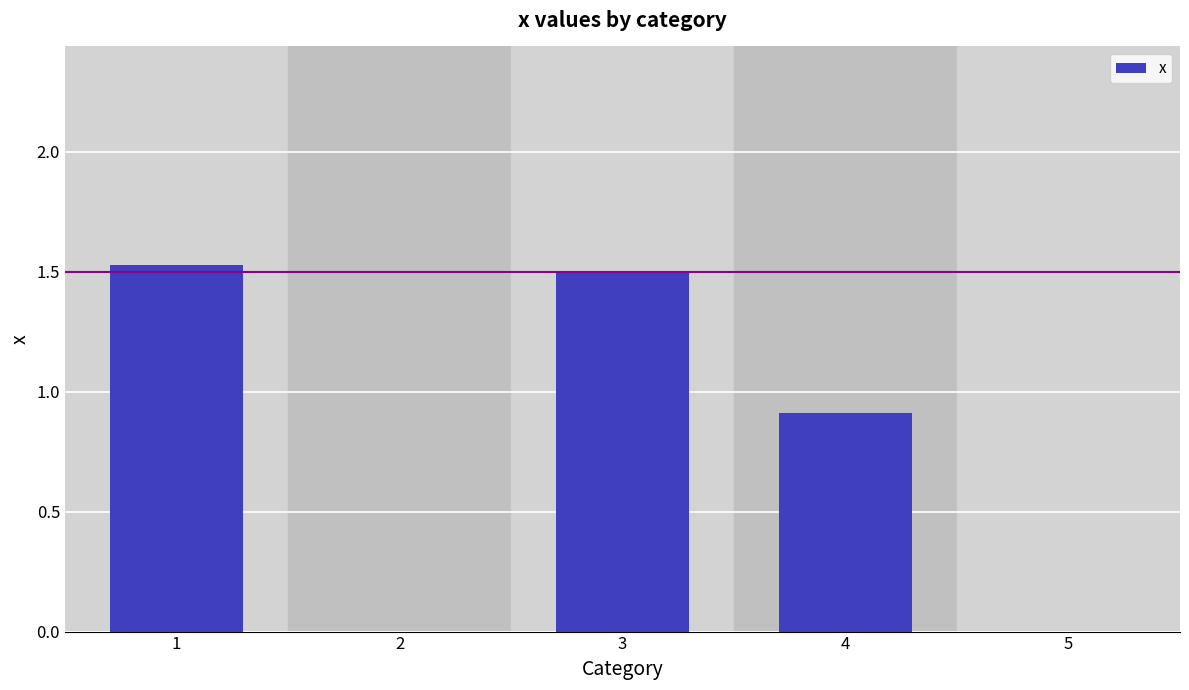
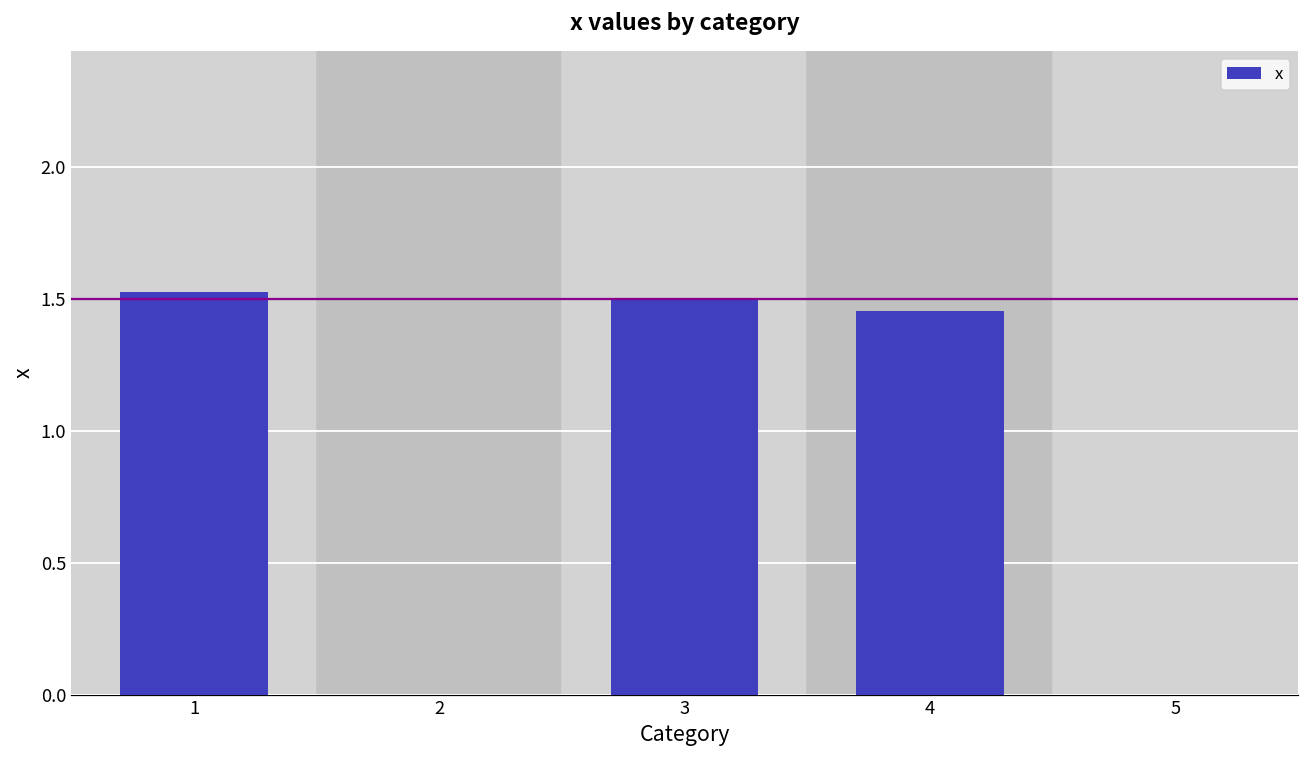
4: 0.91 -> 1.45
